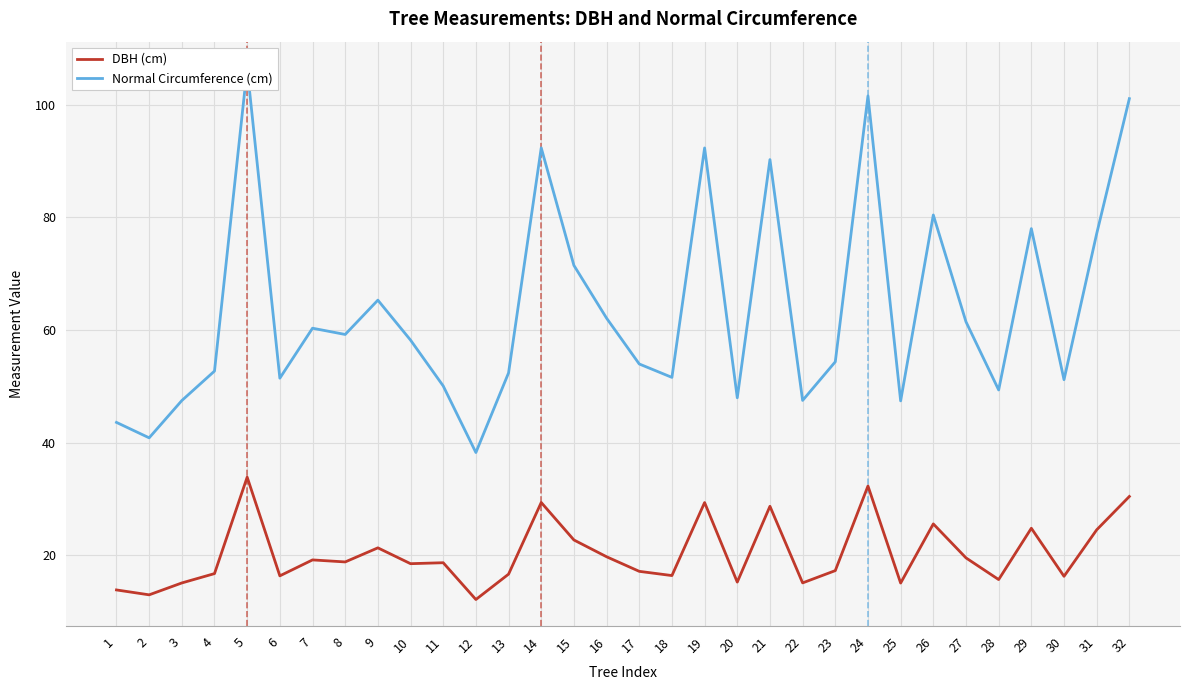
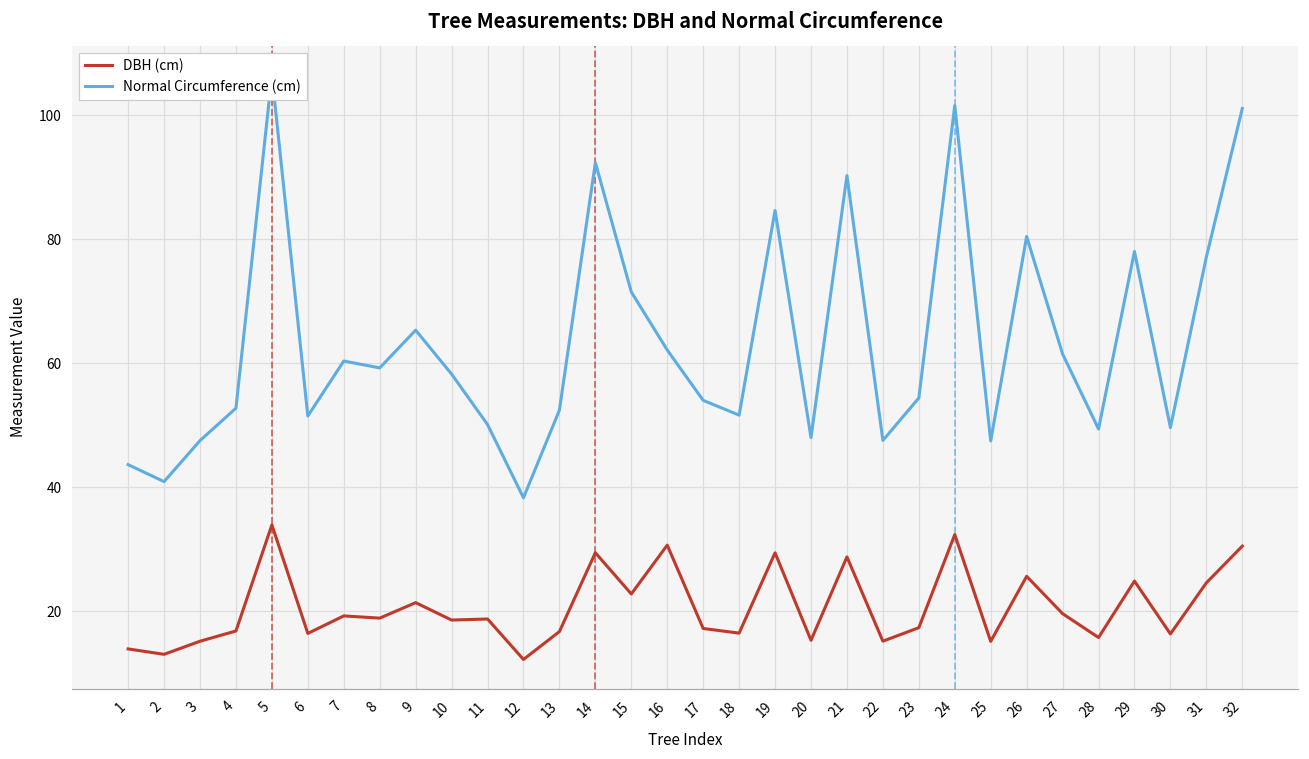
DBH (cm), 16: 20 -> 31
Normal Circumference (cm), 19: 92 -> 85
Normal Circumference (cm), 30: 51 -> 50
